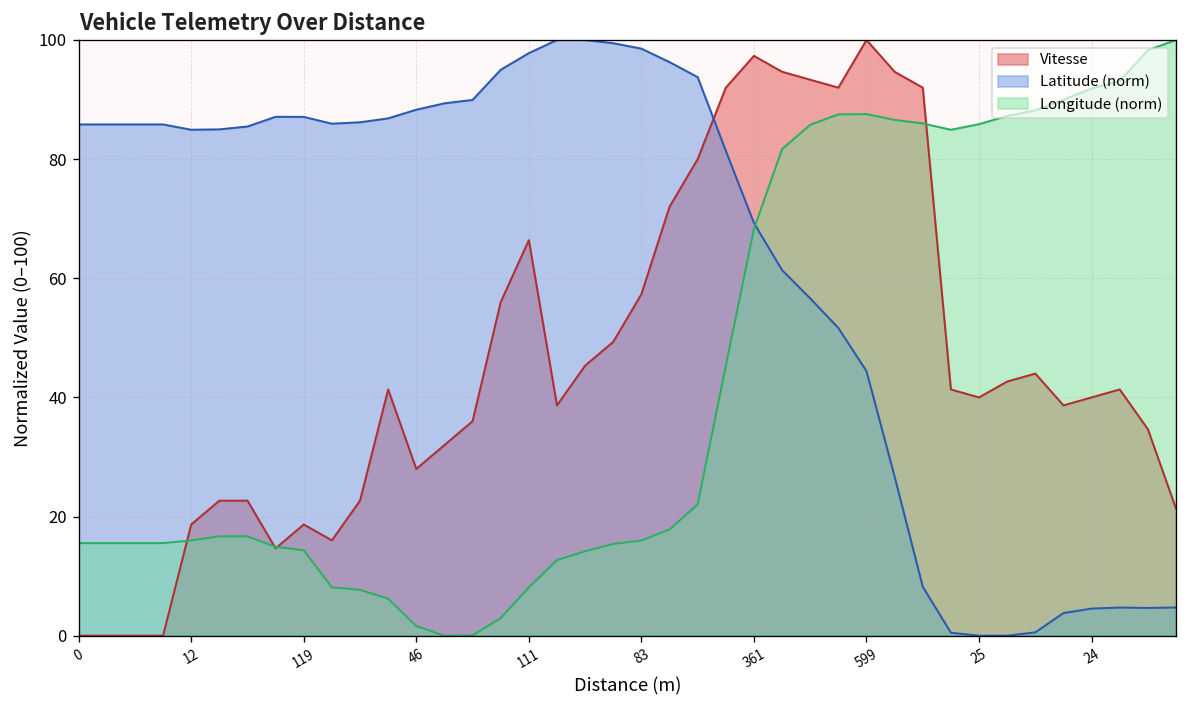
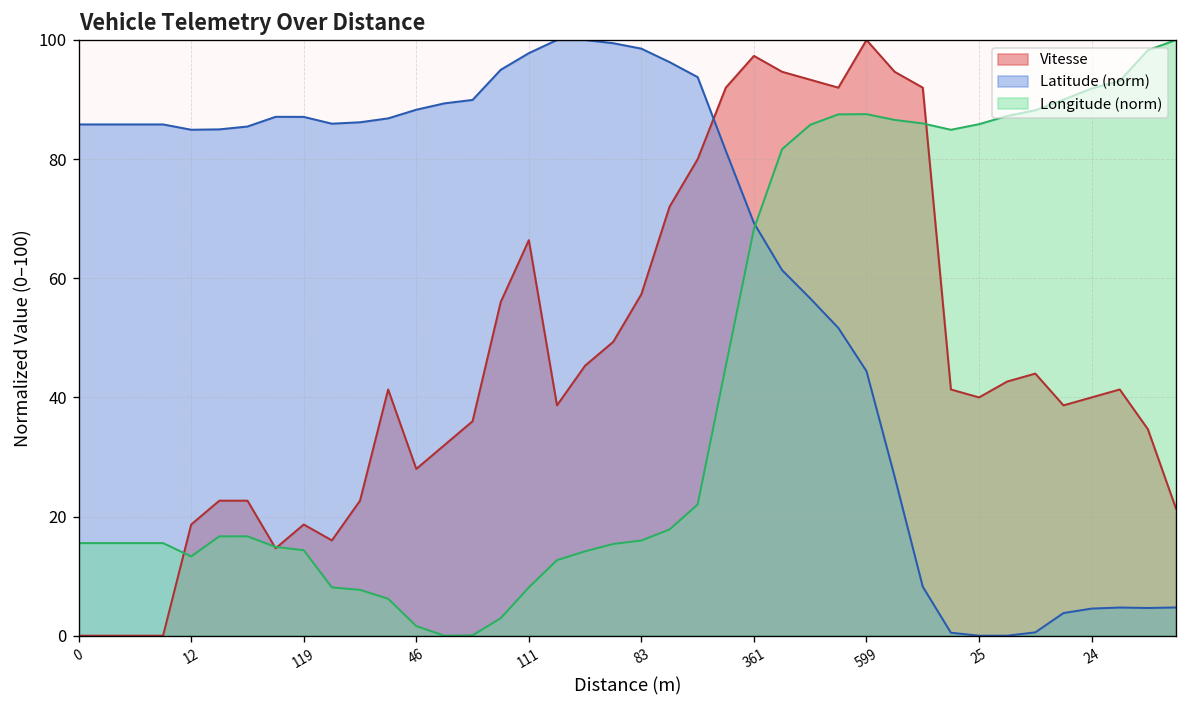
Longitude (norm), 12: 16 -> 13
